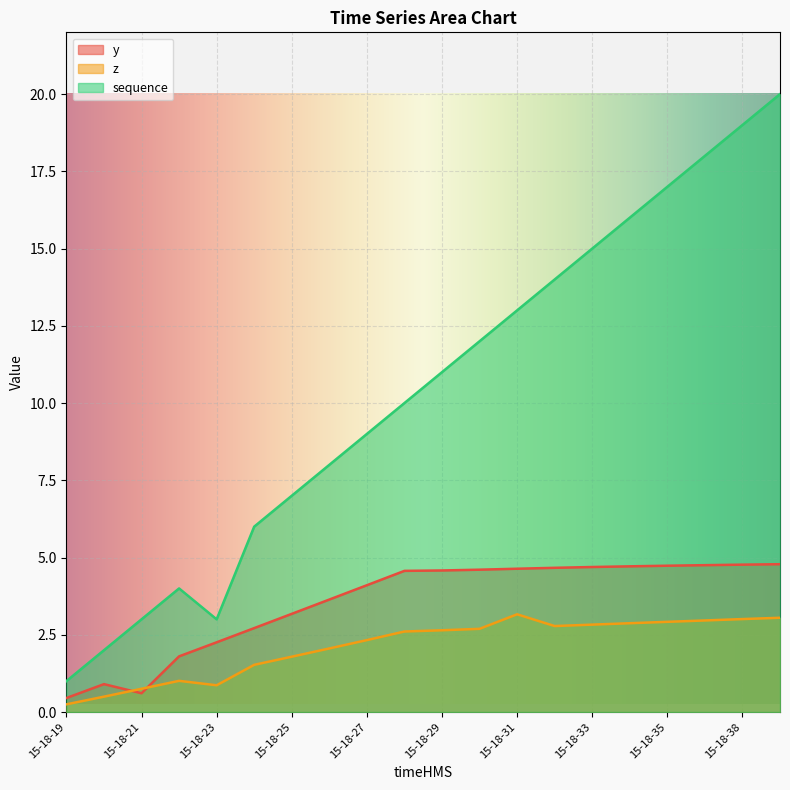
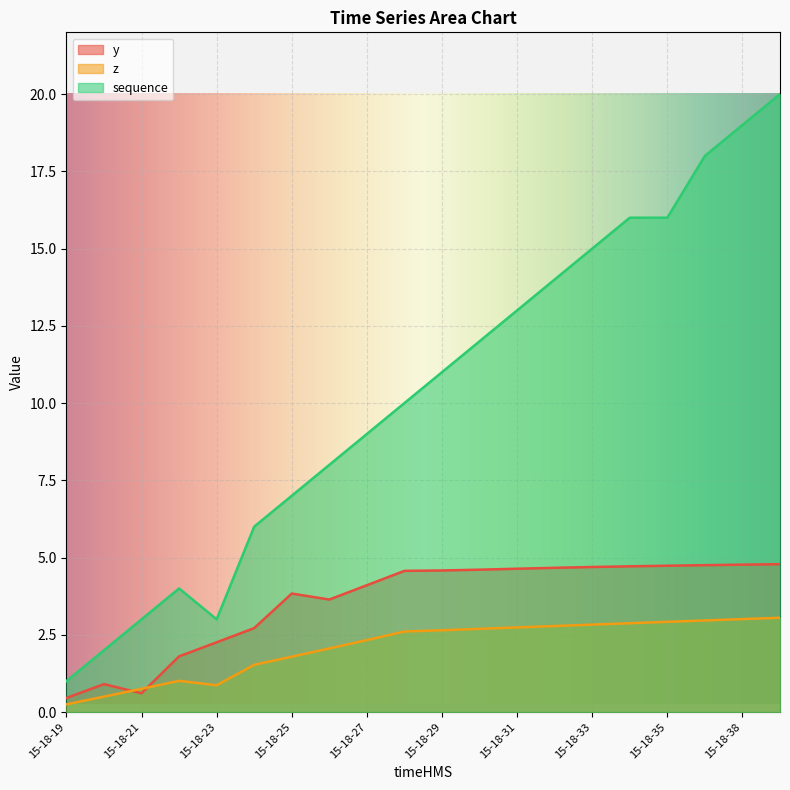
y, 15-18-25: 3.2 -> 3.8
z, 15-18-31: 3.2 -> 2.7
sequence, 15-18-35: 17 -> 16
